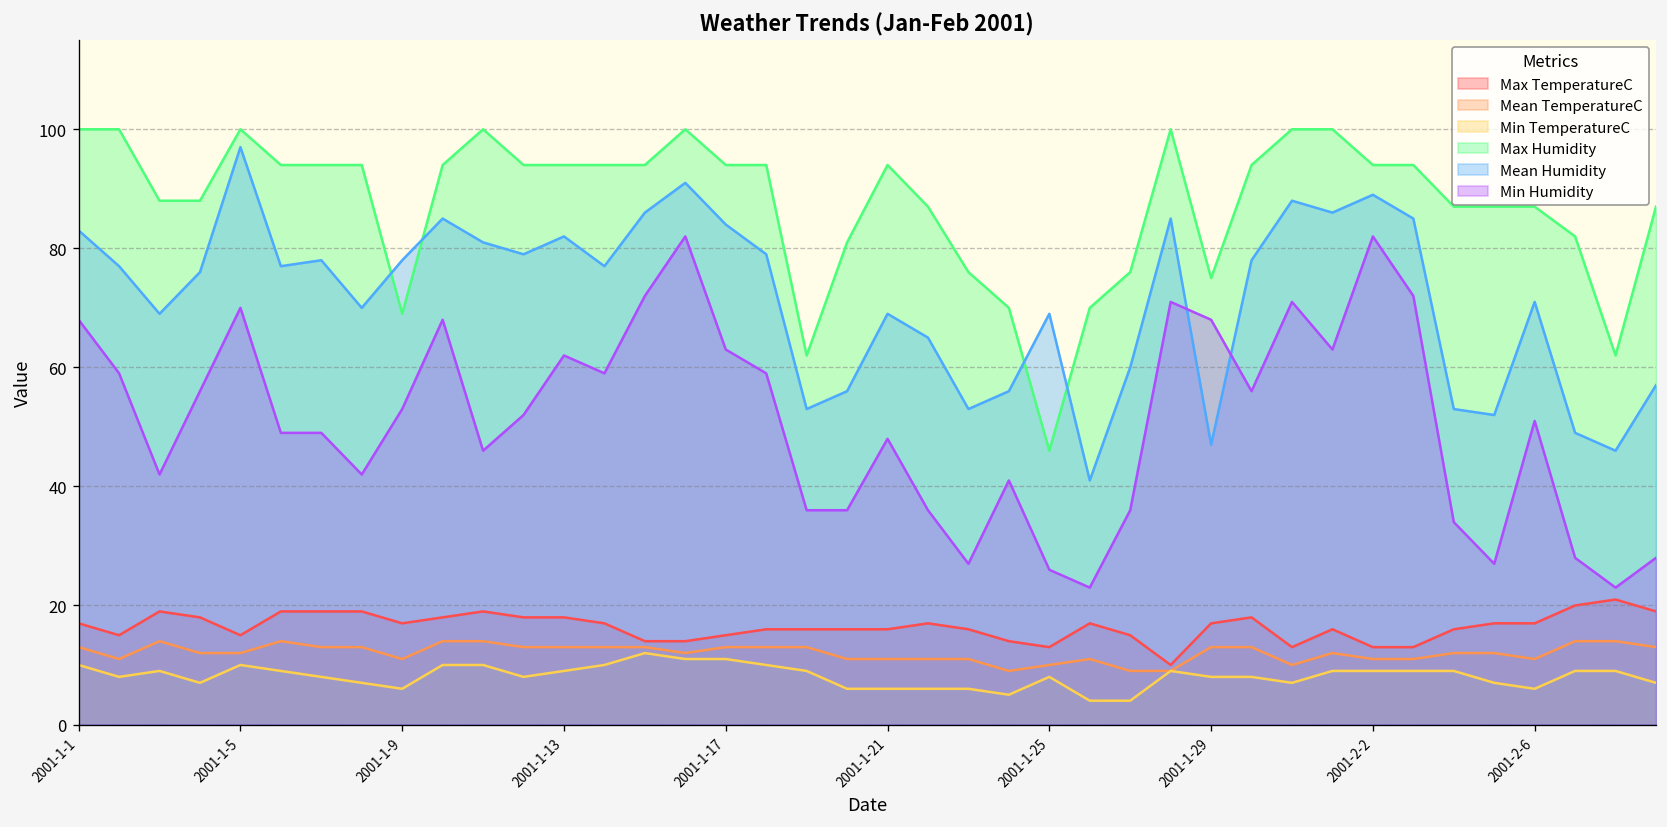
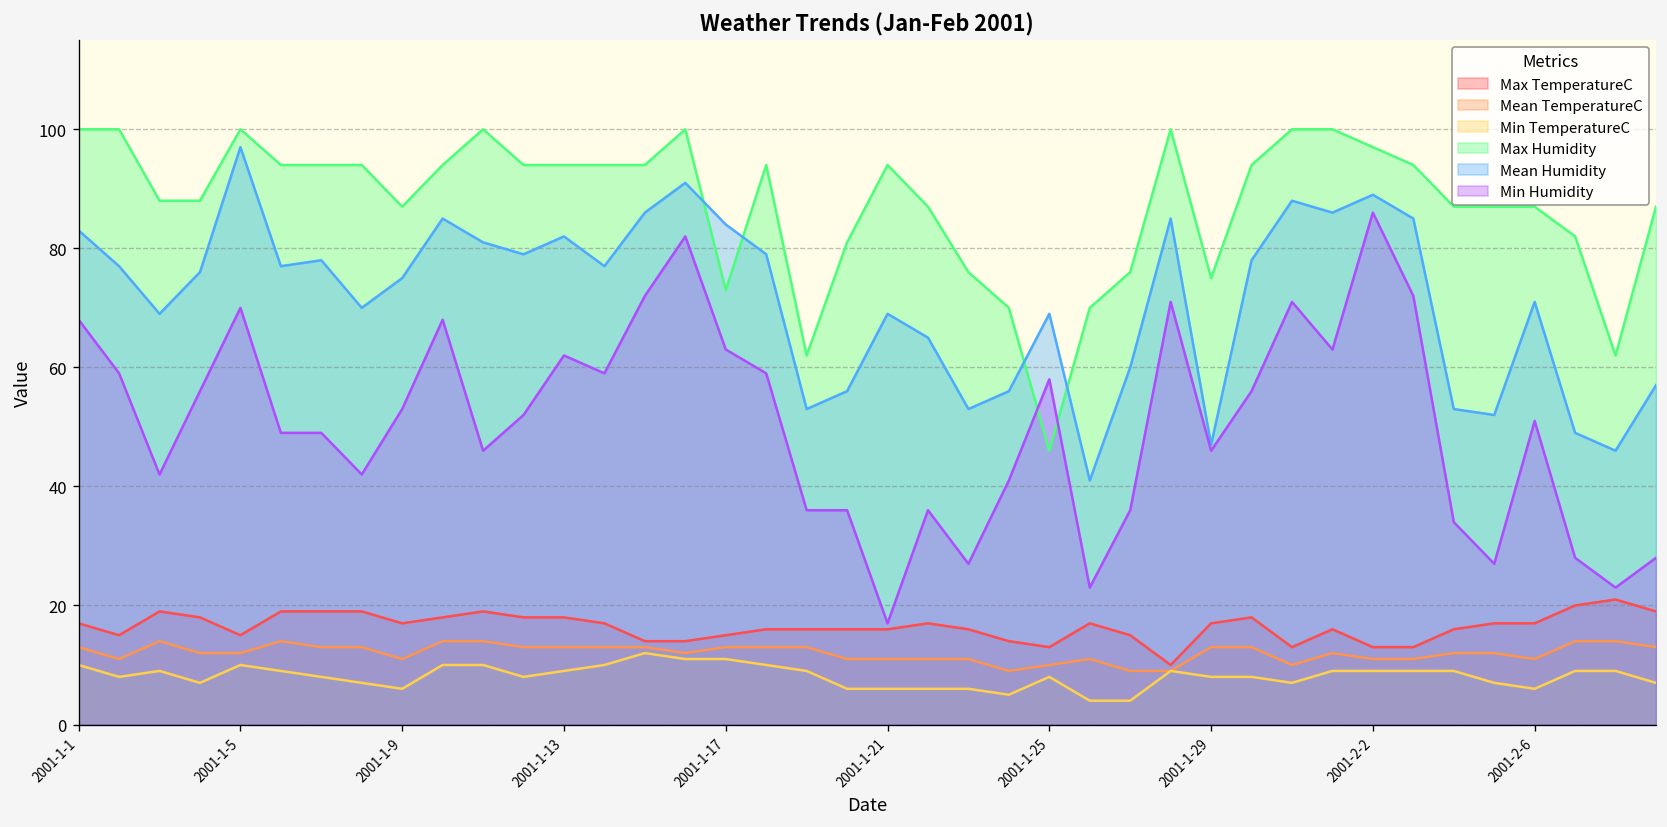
Max Humidity, 2001-1-9: 69 -> 87
Mean Humidity, 2001-1-9: 78 -> 75
Max Humidity, 2001-1-17: 94 -> 73
Min Humidity, 2001-1-21: 48 -> 17
Min Humidity, 2001-1-25: 26 -> 58
Min Humidity, 2001-1-29: 68 -> 46
Max Humidity, 2001-2-2: 94 -> 97
Min Humidity, 2001-2-2: 82 -> 86
